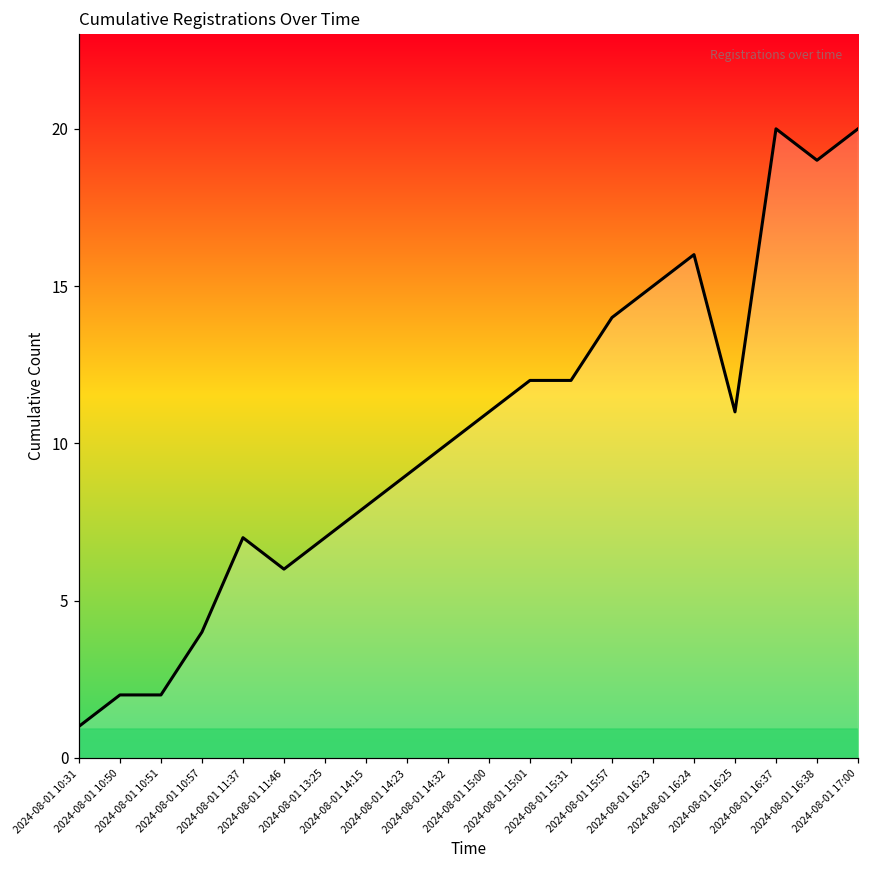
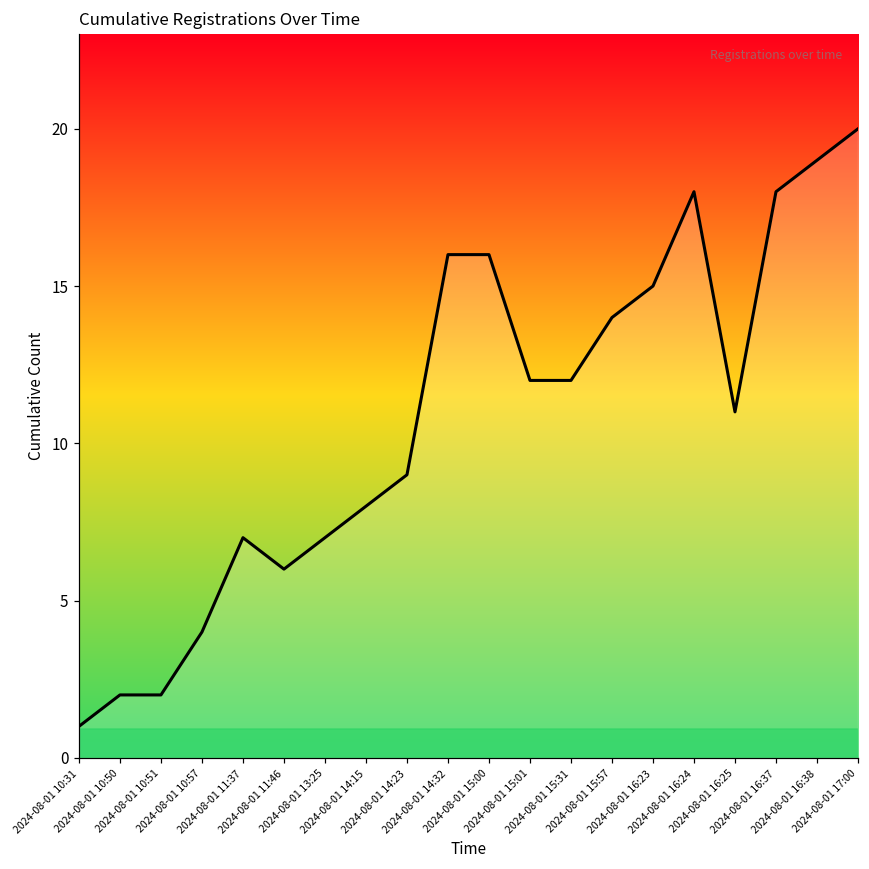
2024-08-01 14:32: 10 -> 16
2024-08-01 15:00: 11 -> 16
2024-08-01 16:24: 16 -> 18
2024-08-01 16:37: 20 -> 18
